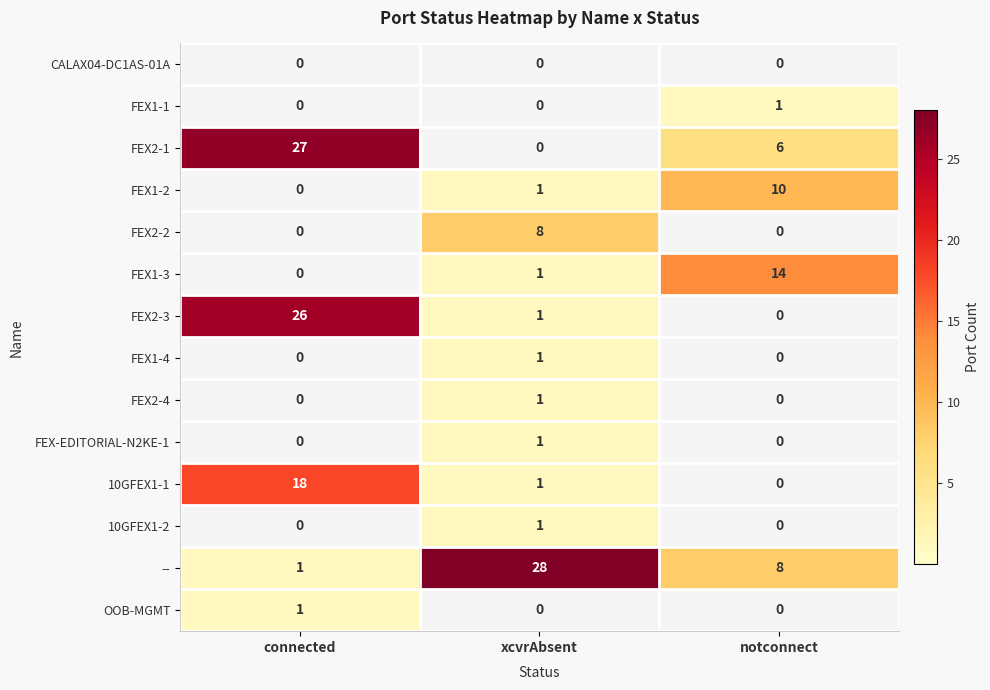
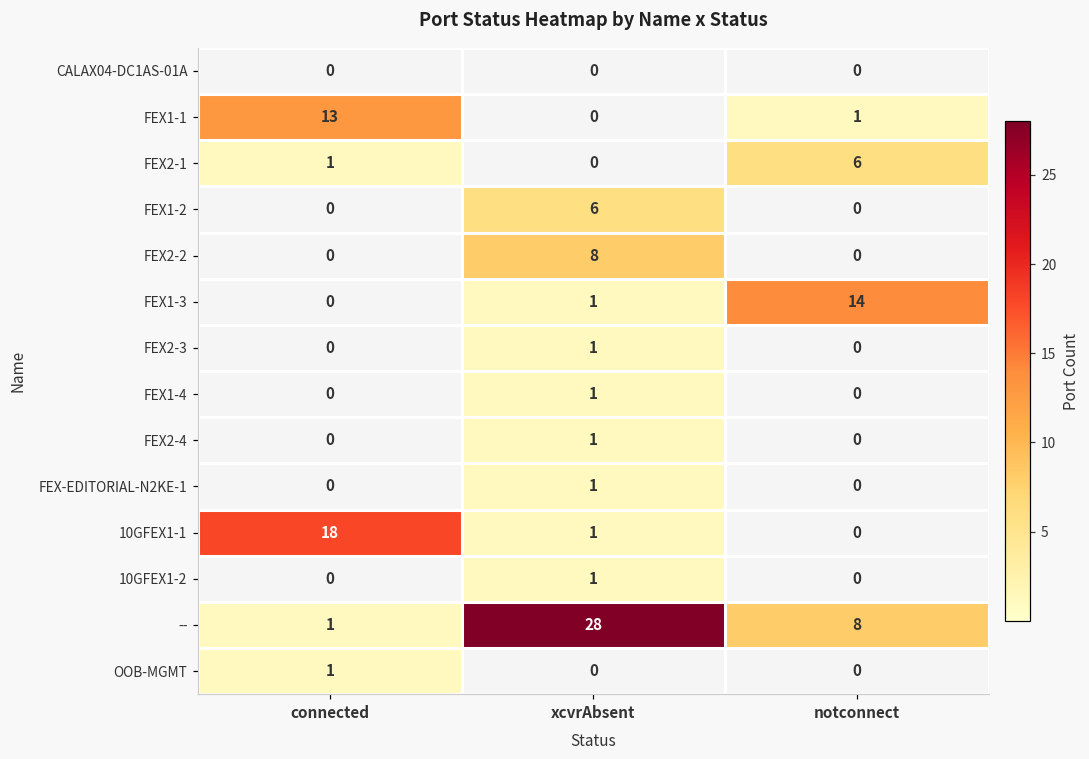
FEX1-1, connected: 0 -> 13
FEX2-1, connected: 27 -> 1
FEX1-2, xcvrAbsent: 1 -> 6
FEX1-2, notconnect: 10 -> 0
FEX2-3, connected: 26 -> 0
